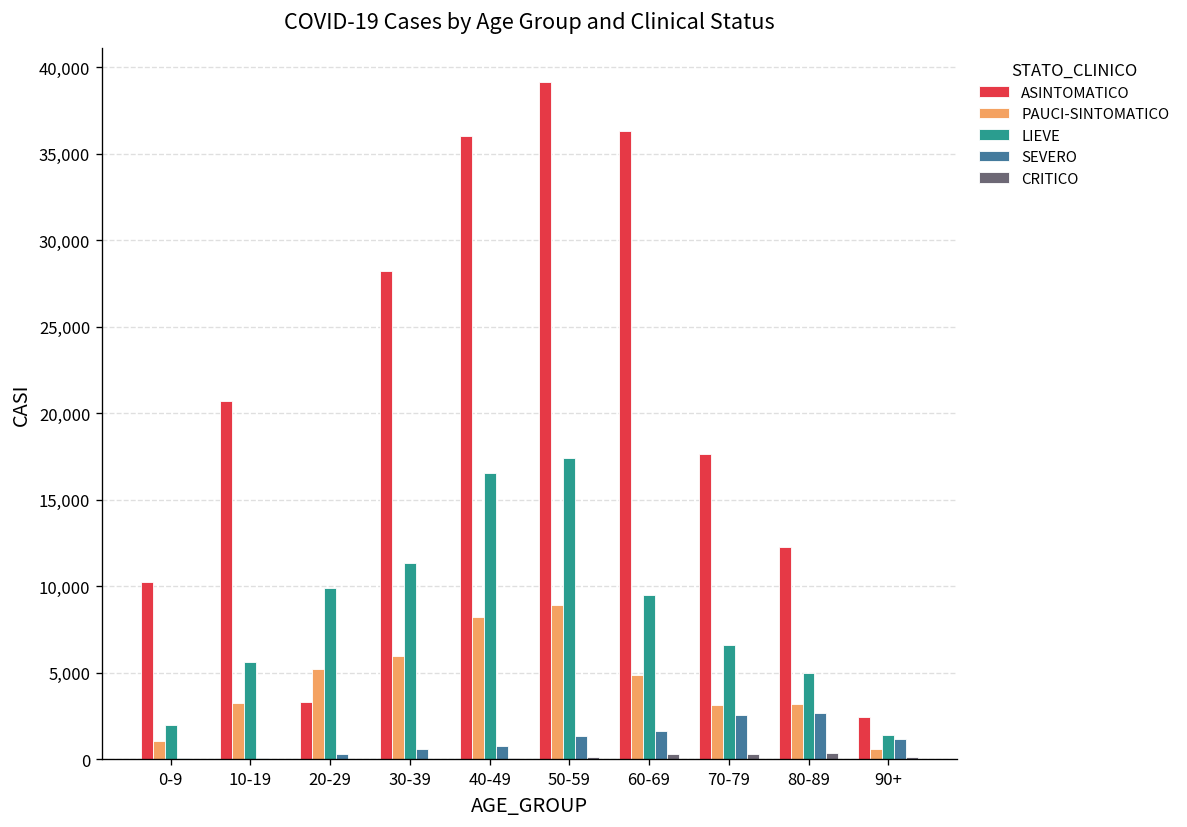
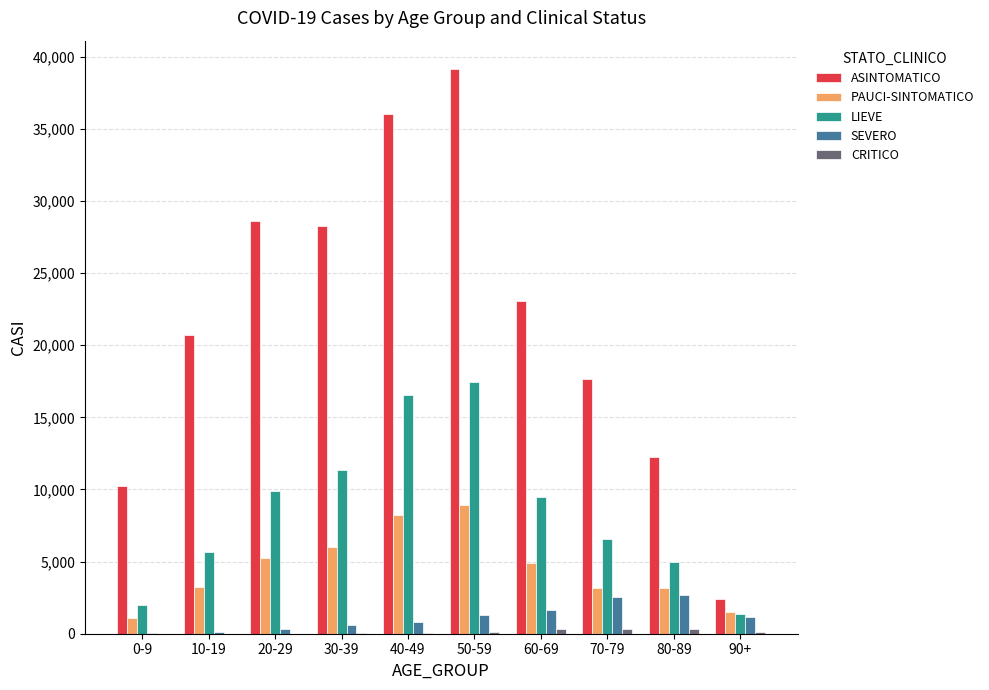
ASINTOMATICO, 20-29: 3,300 -> 28,600
ASINTOMATICO, 60-69: 36,300 -> 23,100
PAUCI-SINTOMATICO, 90+: 600 -> 1,500
